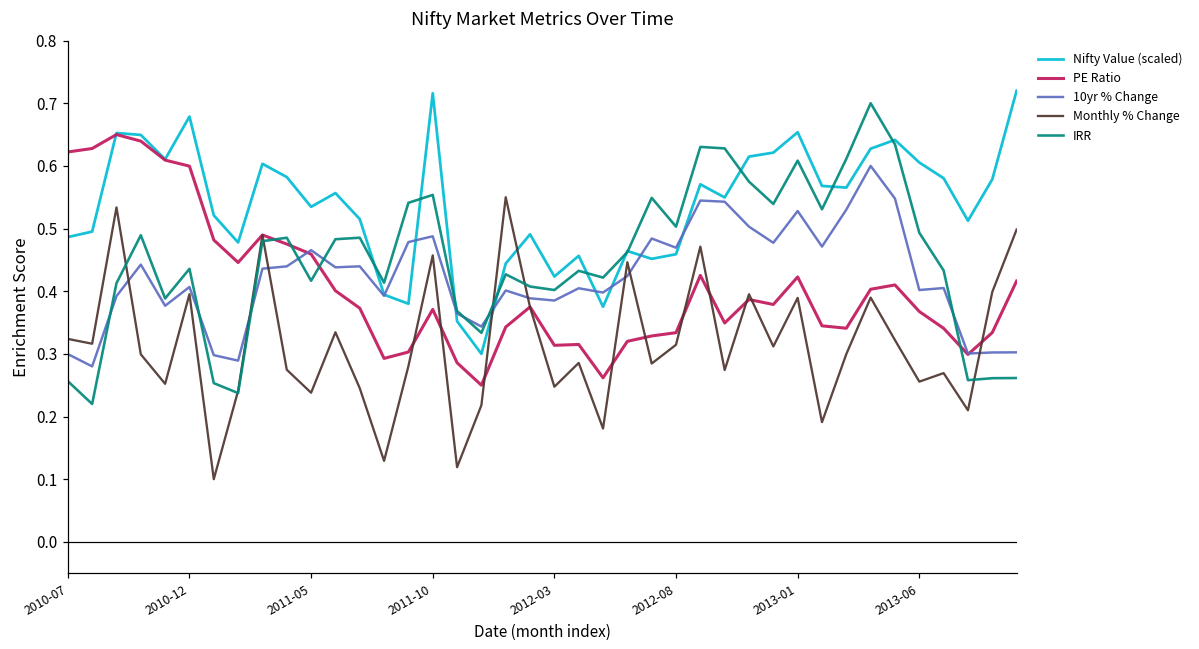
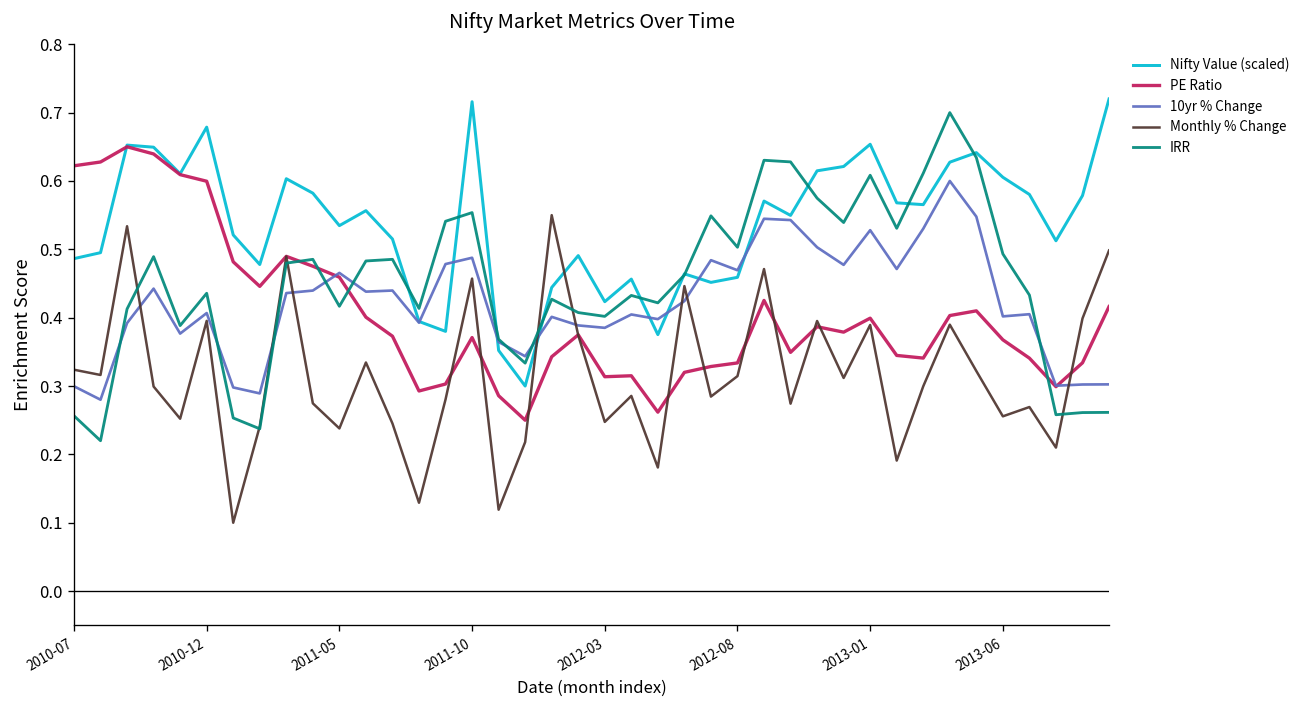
PE Ratio, 2013-01: 0.42 -> 0.40
